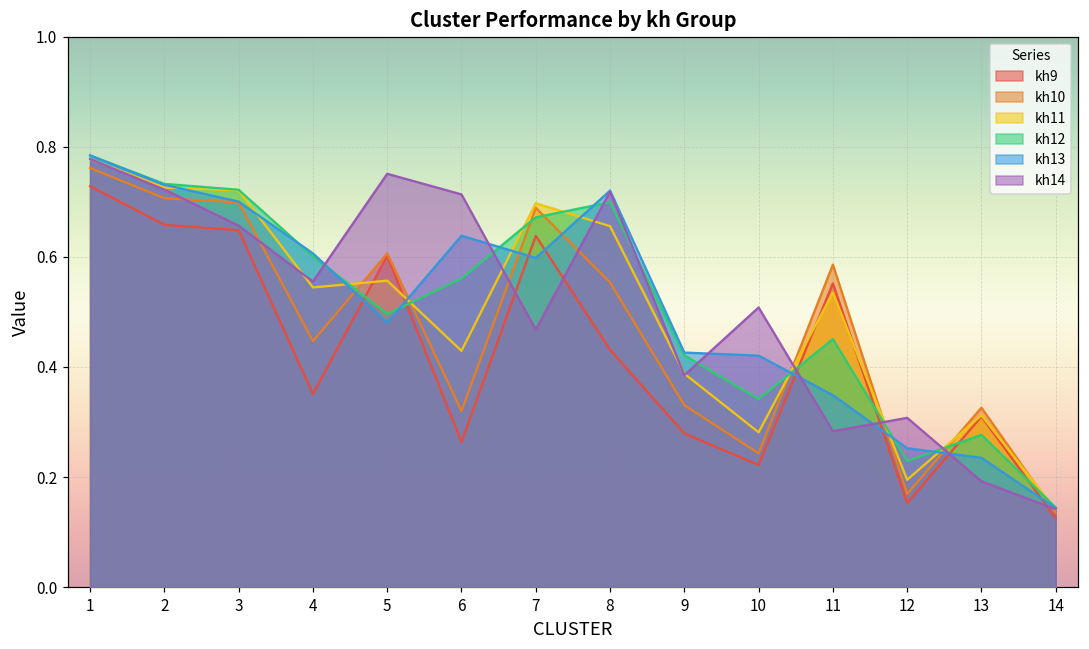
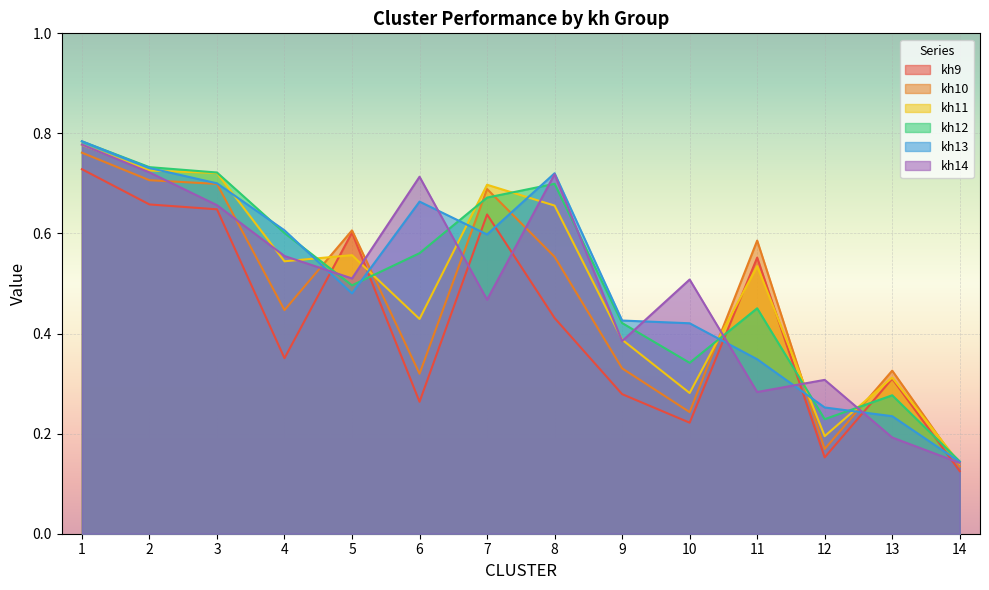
kh14, 5: 0.75 -> 0.51
kh13, 6: 0.64 -> 0.66
